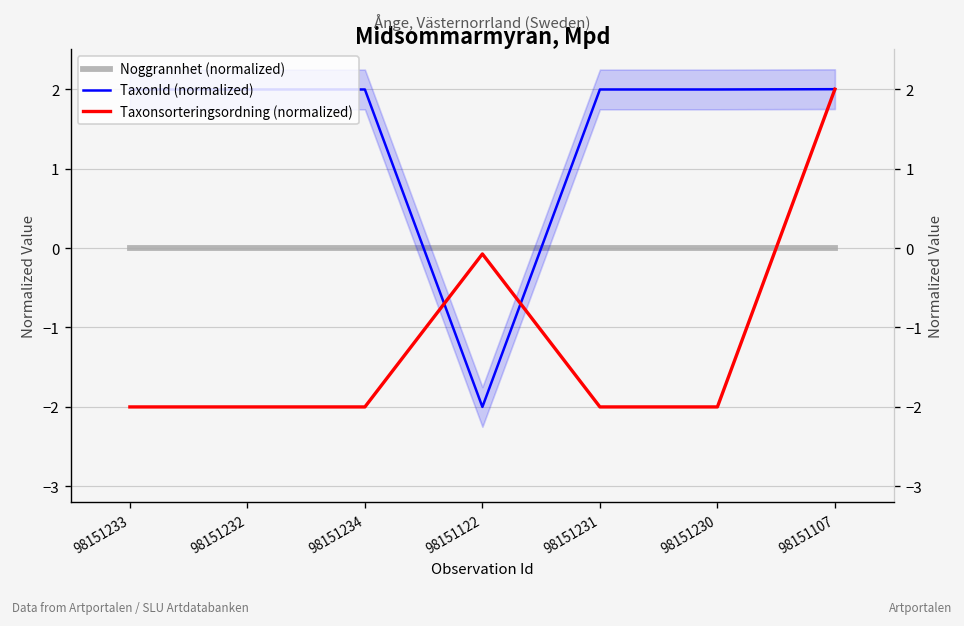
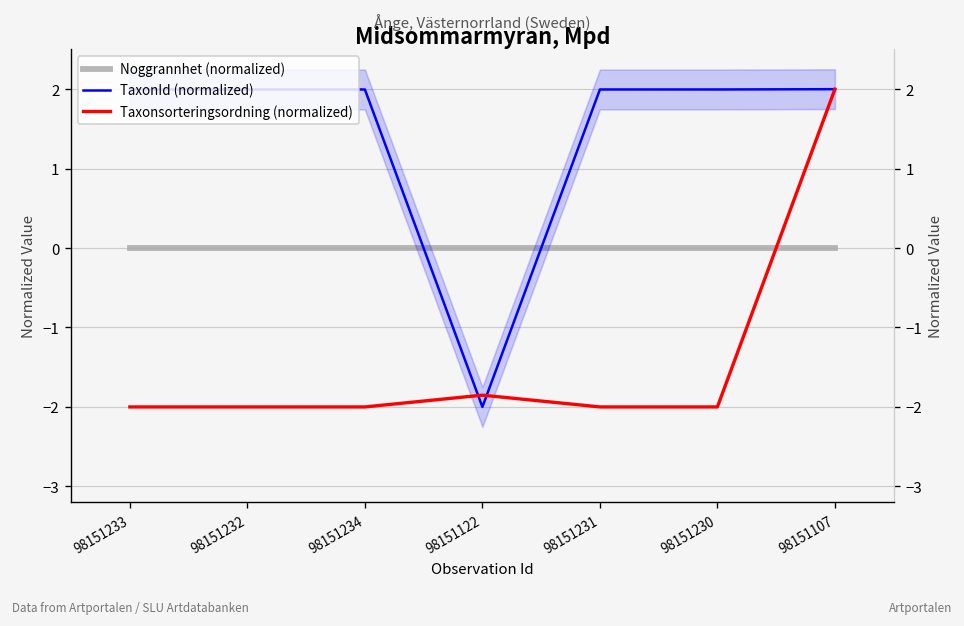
Taxonsorteringsordning (normalized), 98151122: -0.1 -> -1.9
